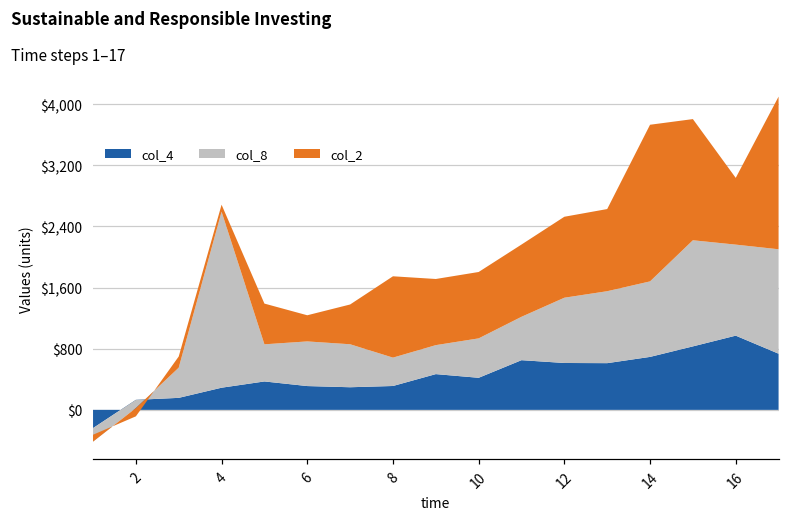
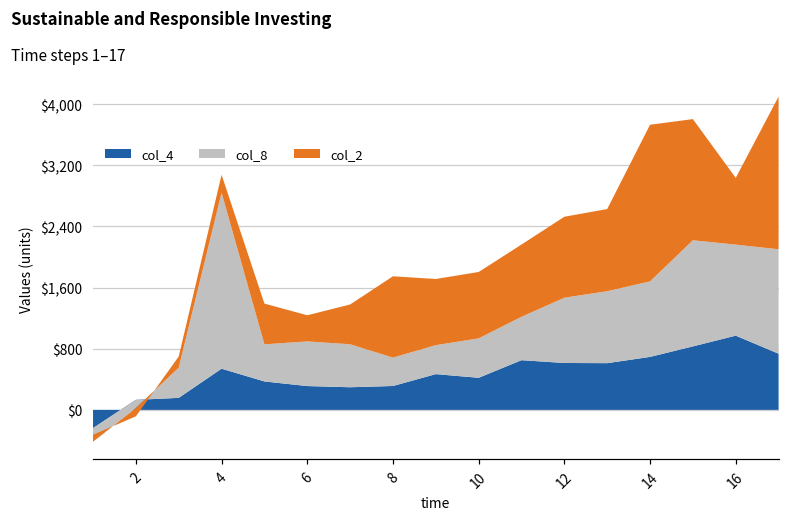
col_4, 4: $300 -> $500
col_2, 4: $100 -> $200
